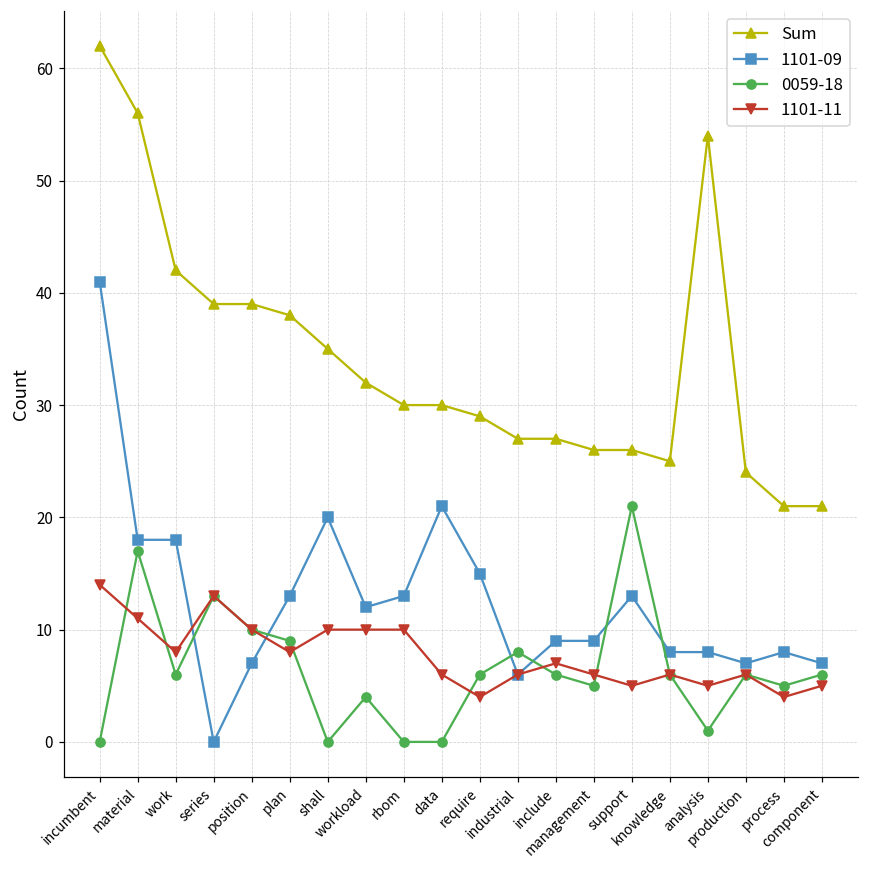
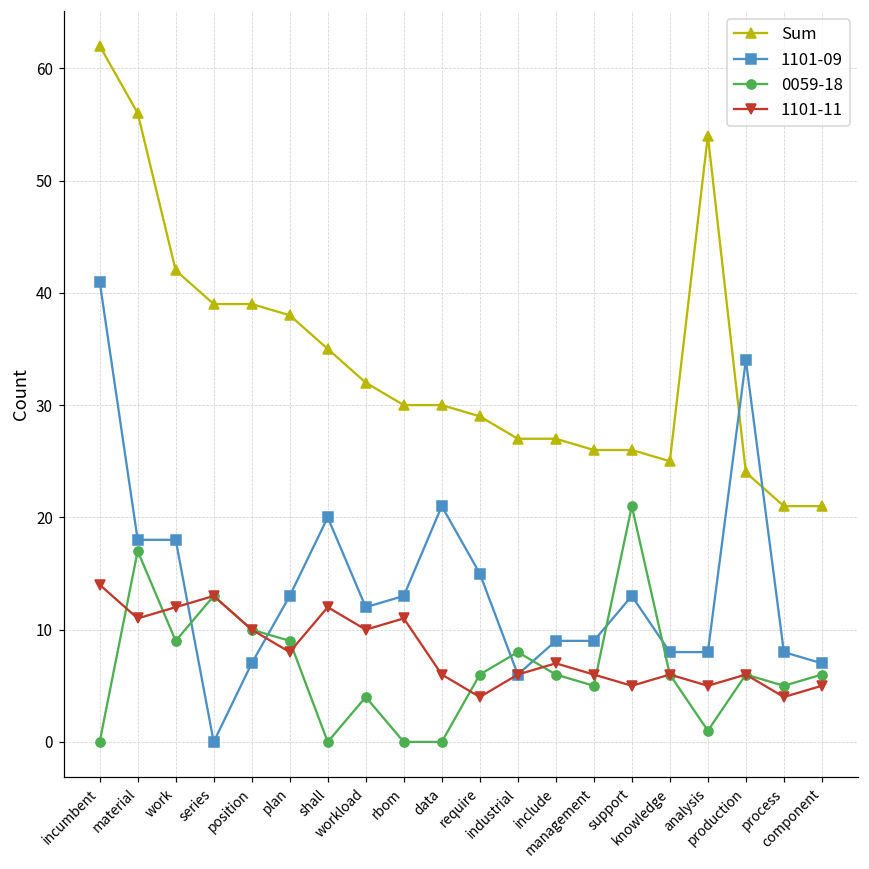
0059-18, work: 6 -> 9
1101-11, work: 8 -> 12
1101-11, shall: 10 -> 12
1101-11, rbom: 10 -> 11
1101-09, production: 7 -> 34
